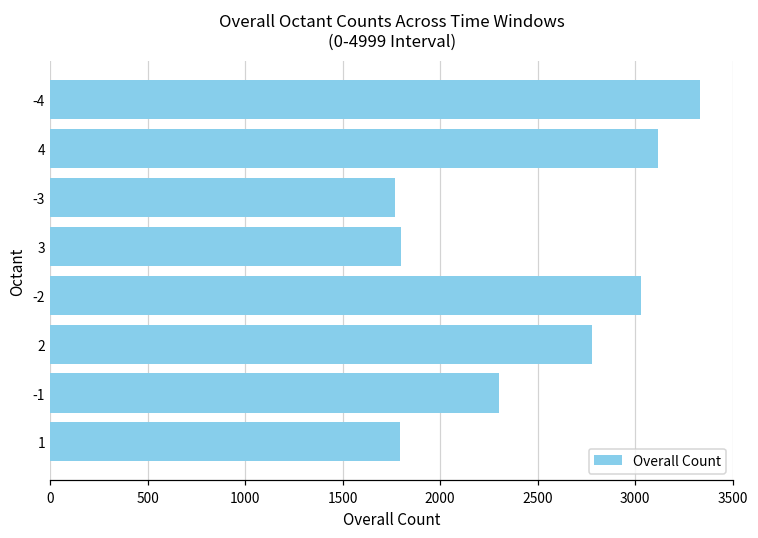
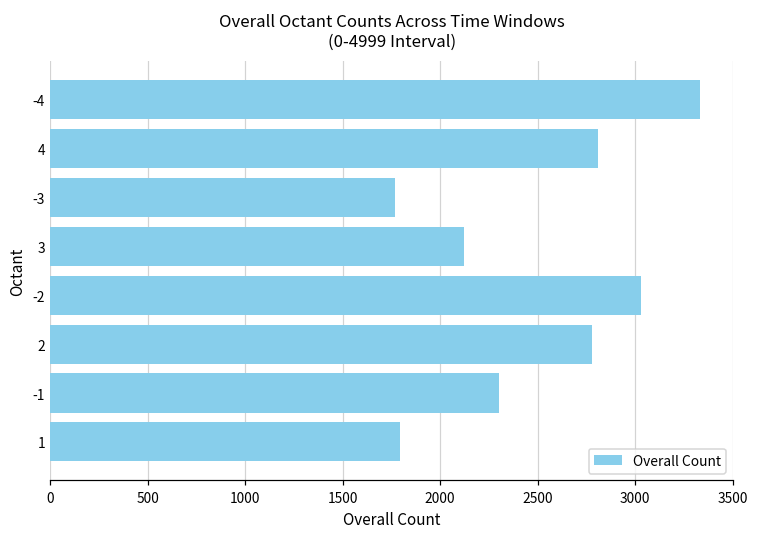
4: 3120 -> 2810
3: 1800 -> 2120
